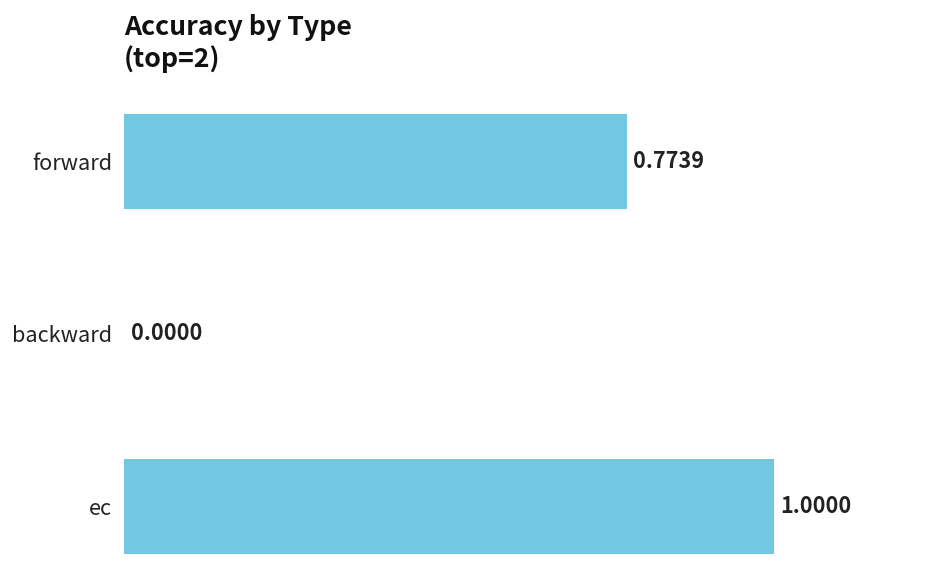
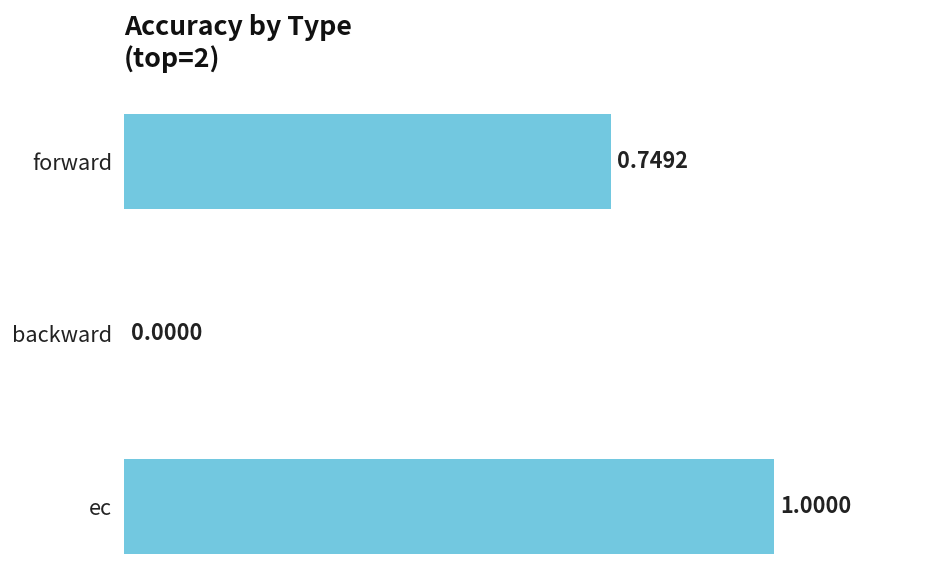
forward: 0.7739 -> 0.7492
